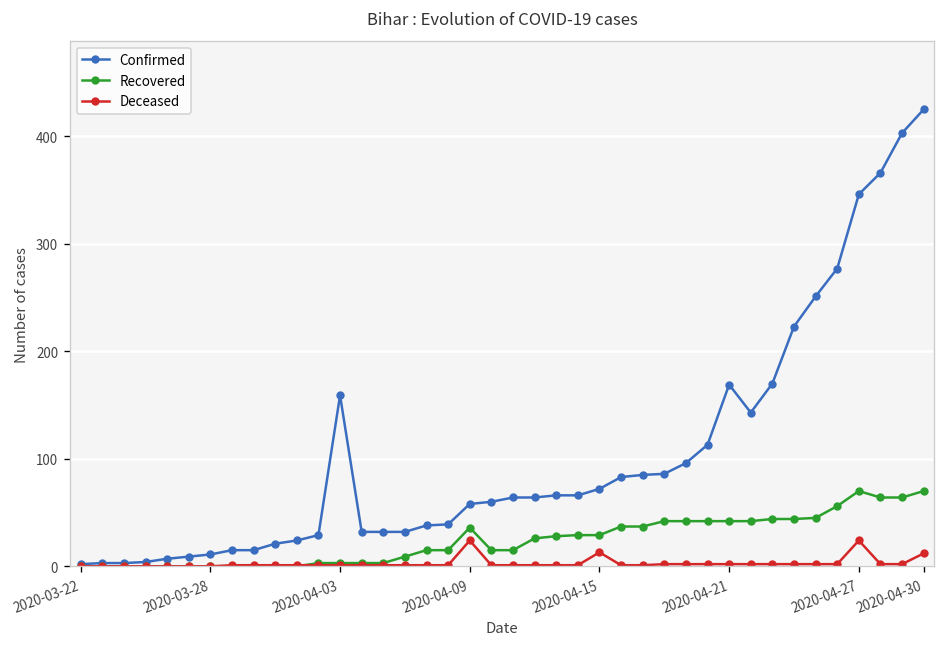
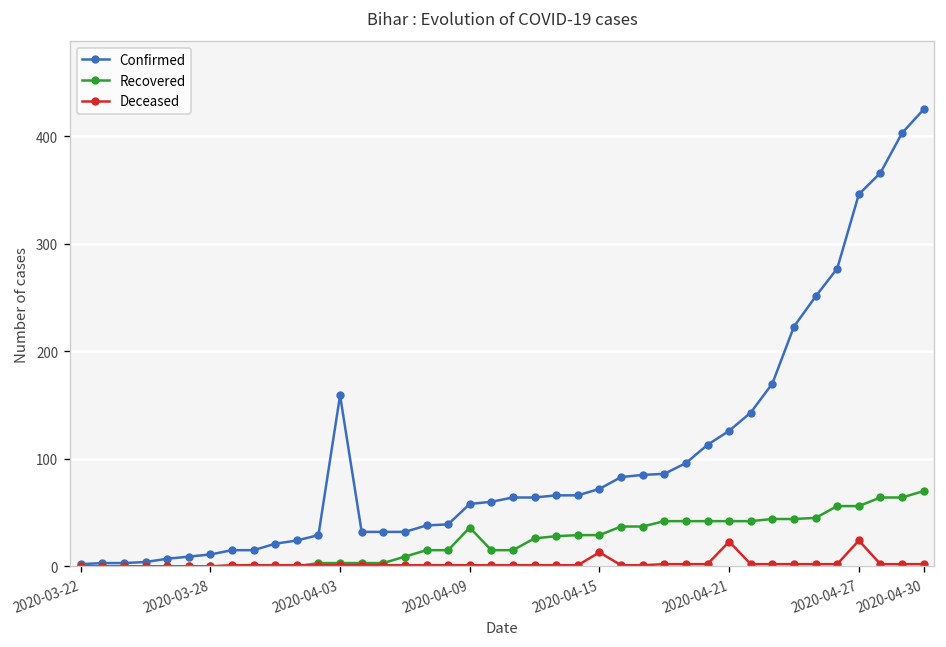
Deceased, 2020-04-09: 20 -> 0
Confirmed, 2020-04-21: 170 -> 130
Deceased, 2020-04-21: 0 -> 20
Recovered, 2020-04-27: 70 -> 60
Deceased, 2020-04-30: 10 -> 0
